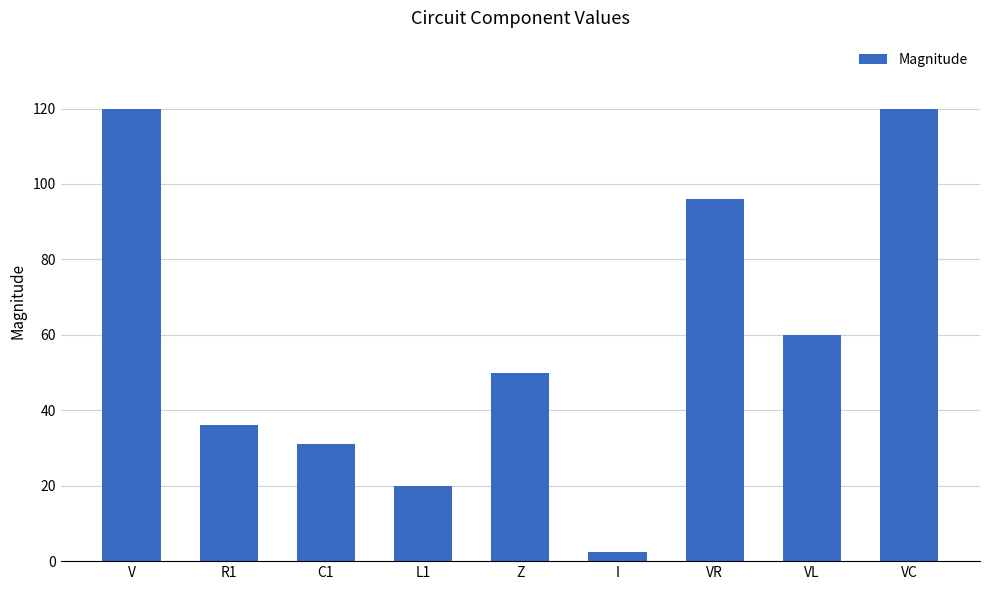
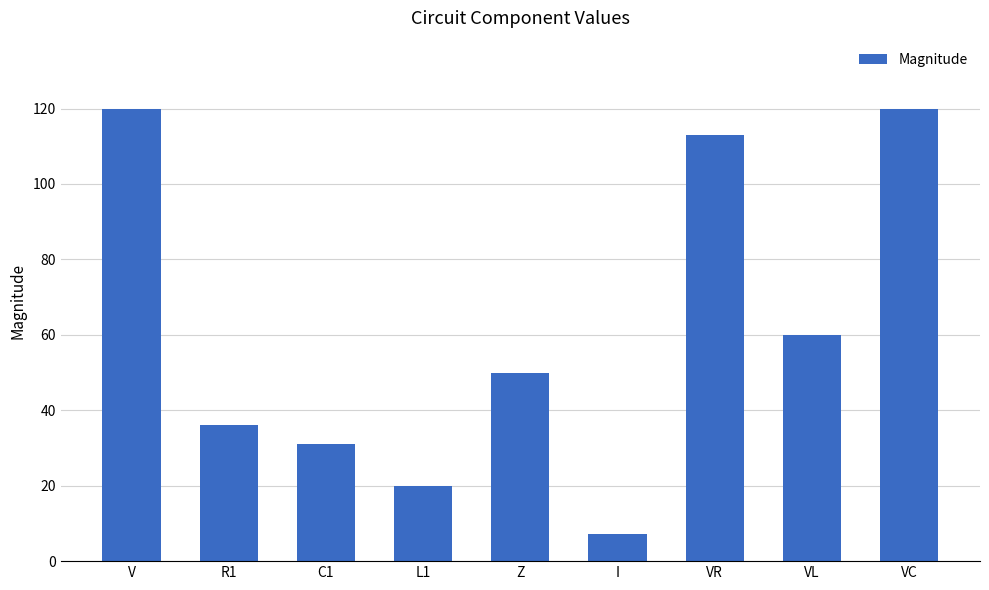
I: 2 -> 7
VR: 96 -> 113
